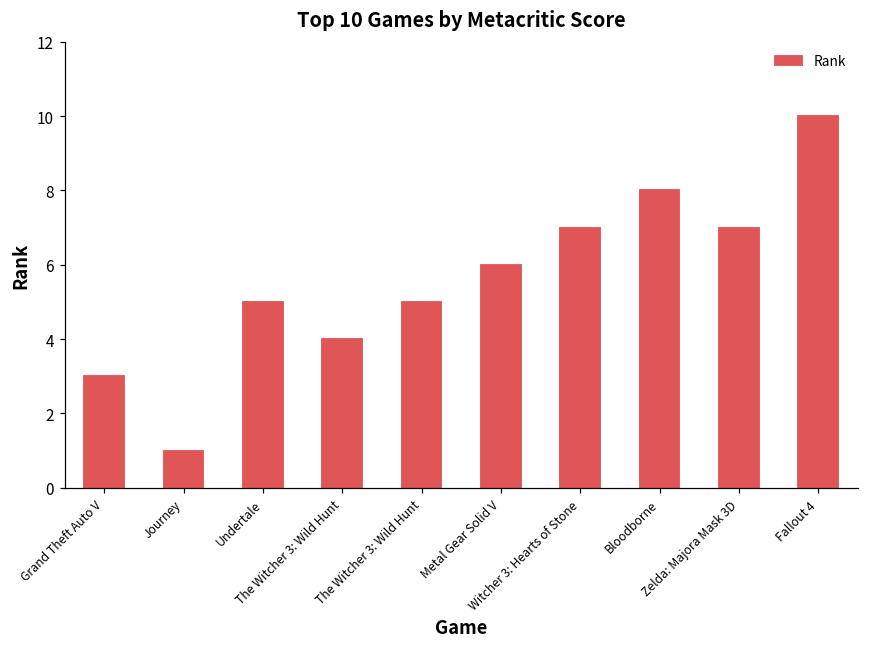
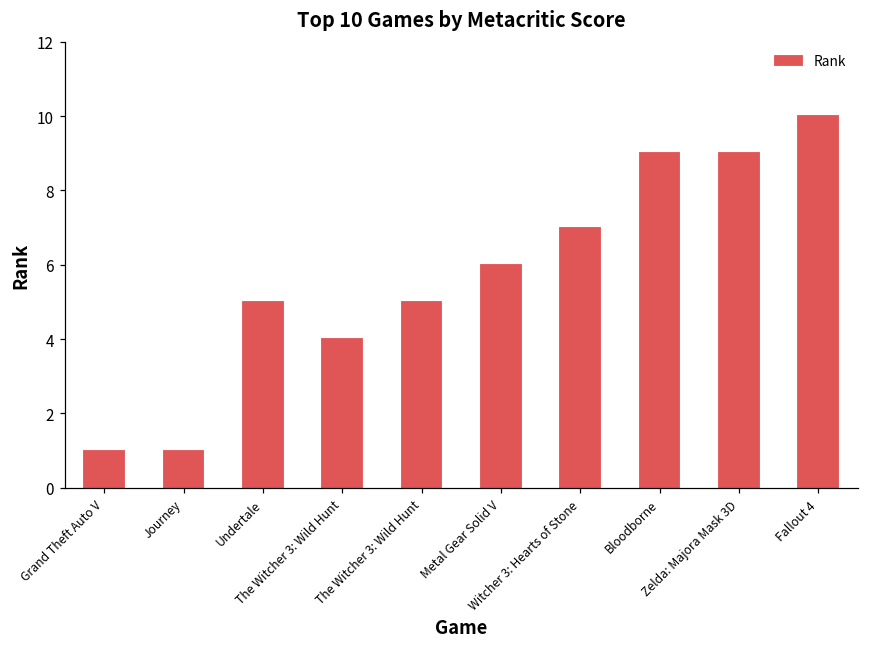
Grand Theft Auto V: 3 -> 1
Bloodborne: 8 -> 9
Zelda: Majora Mask 3D: 7 -> 9
